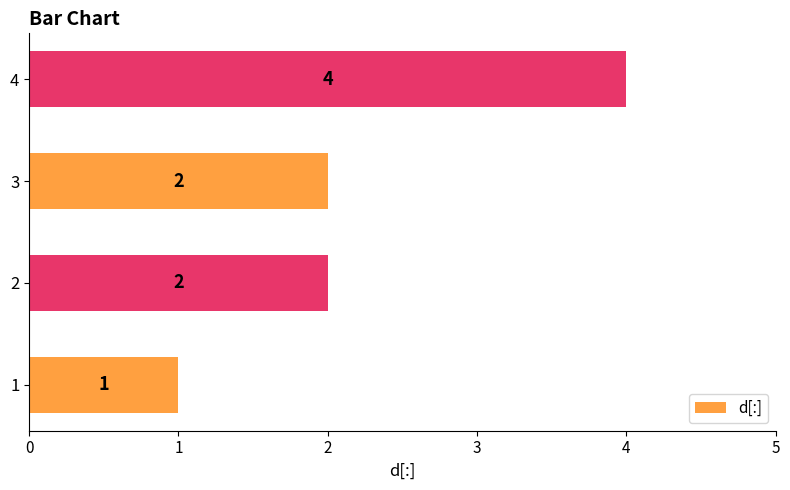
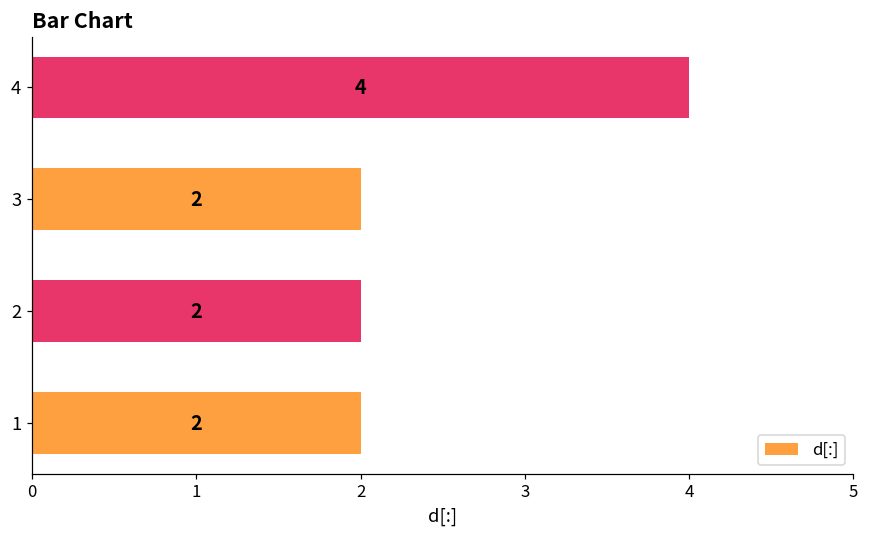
1: 1 -> 2
